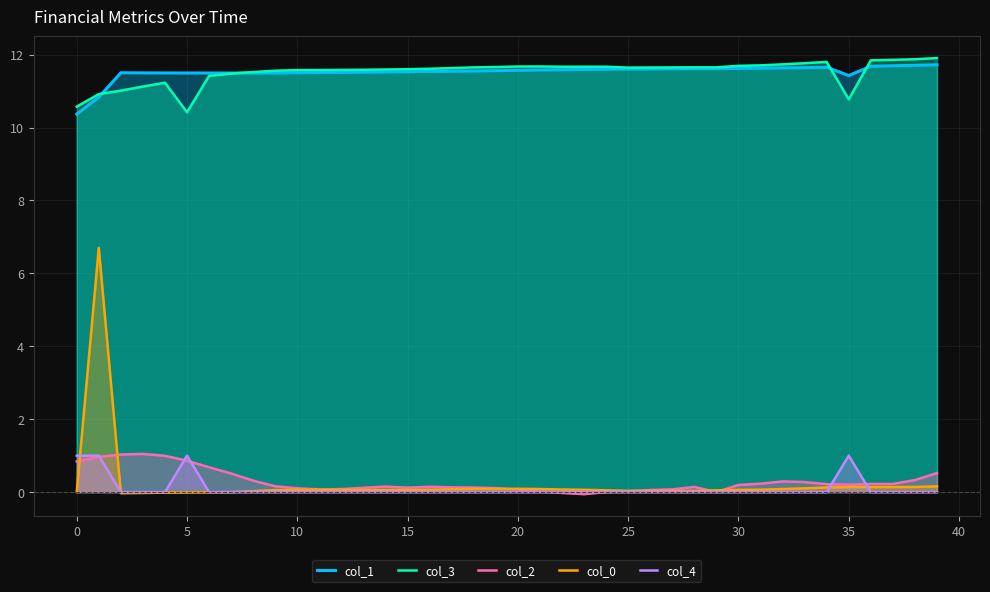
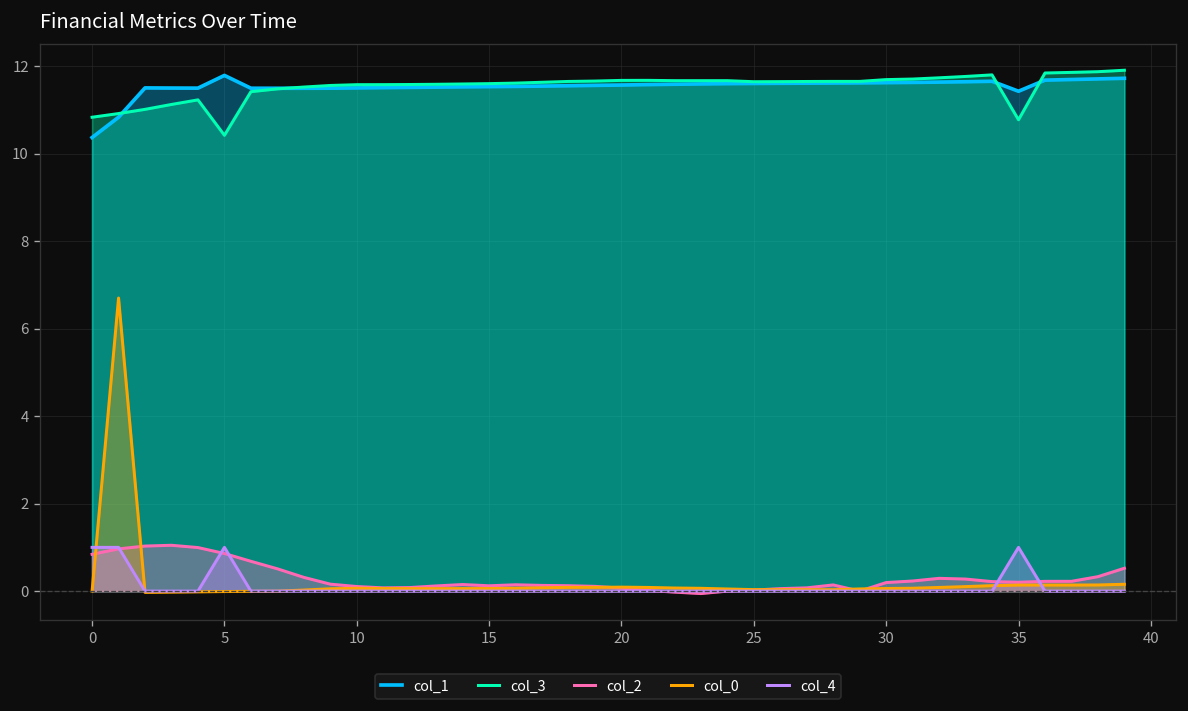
col_3, 0: 10.6 -> 10.8
col_1, 5: 11.5 -> 11.8
